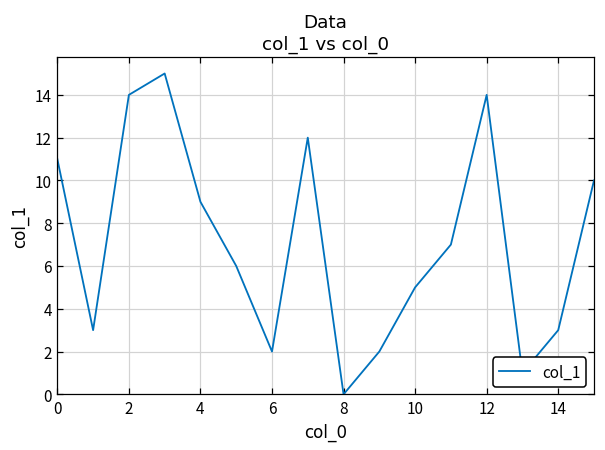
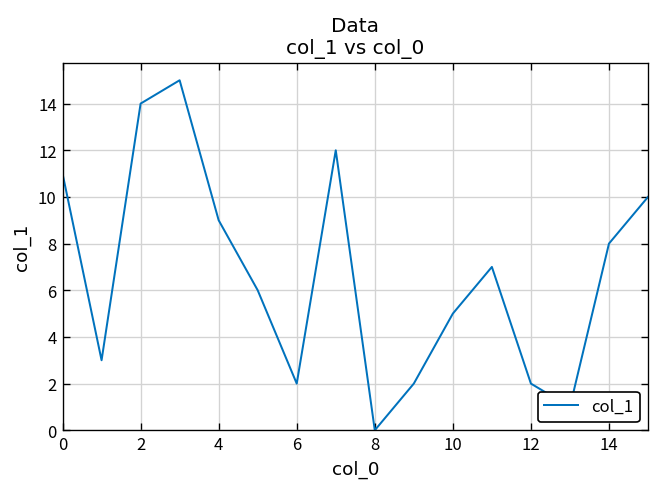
12: 14 -> 2
14: 3 -> 8
